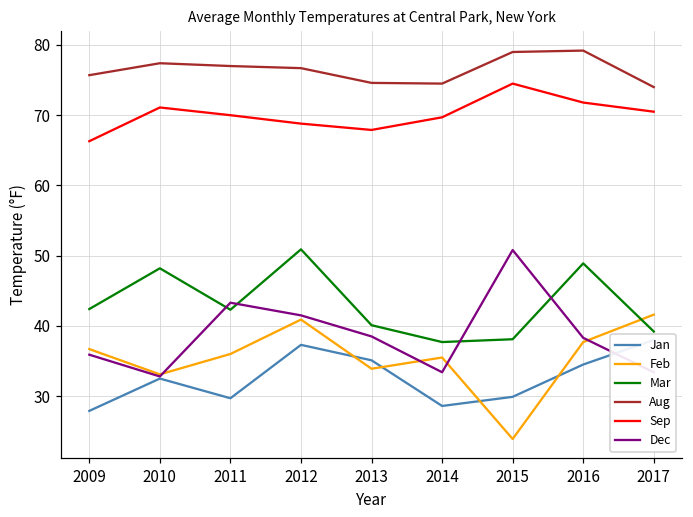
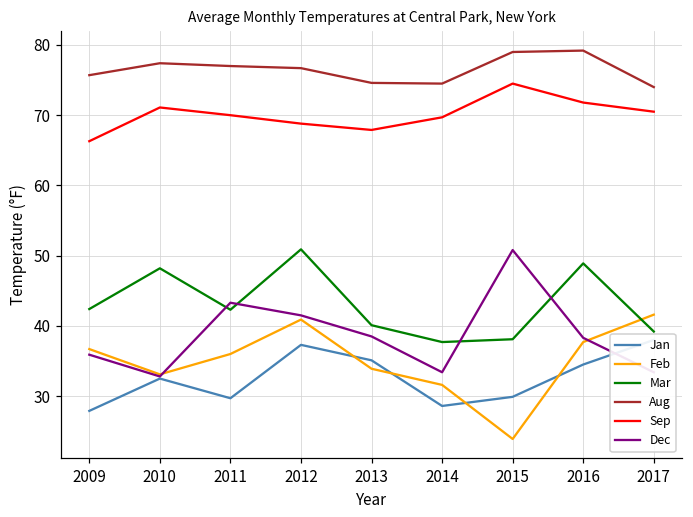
Feb, 2014: 36 -> 32
